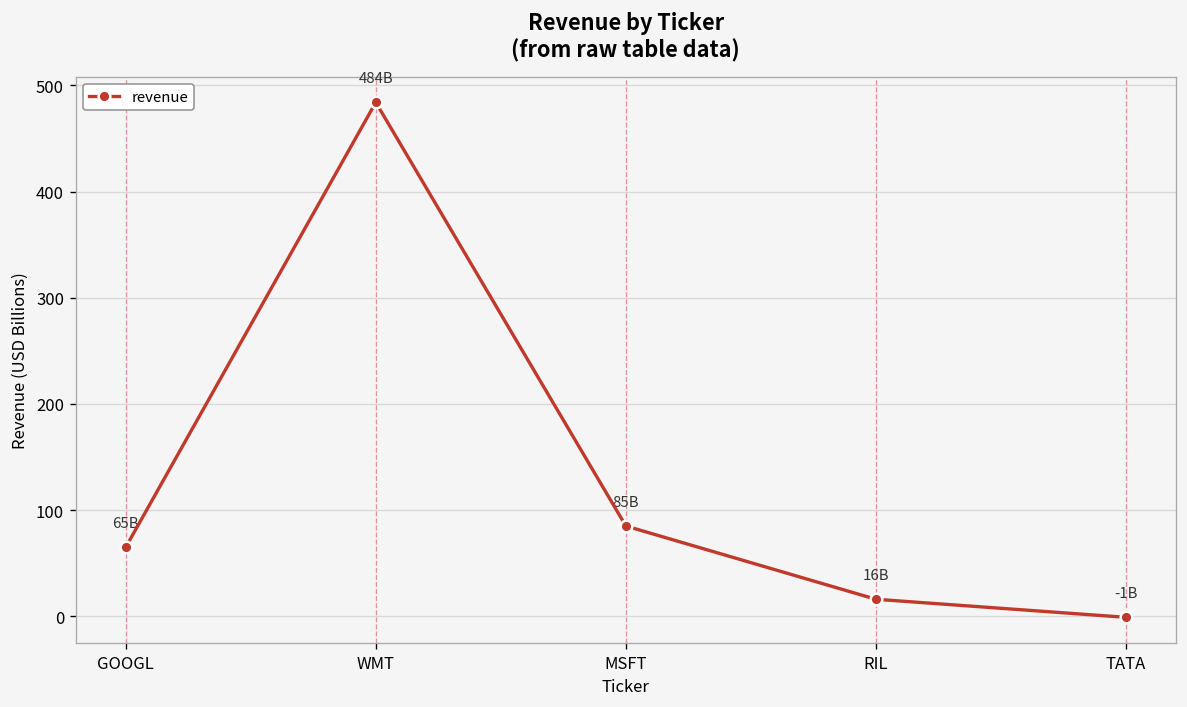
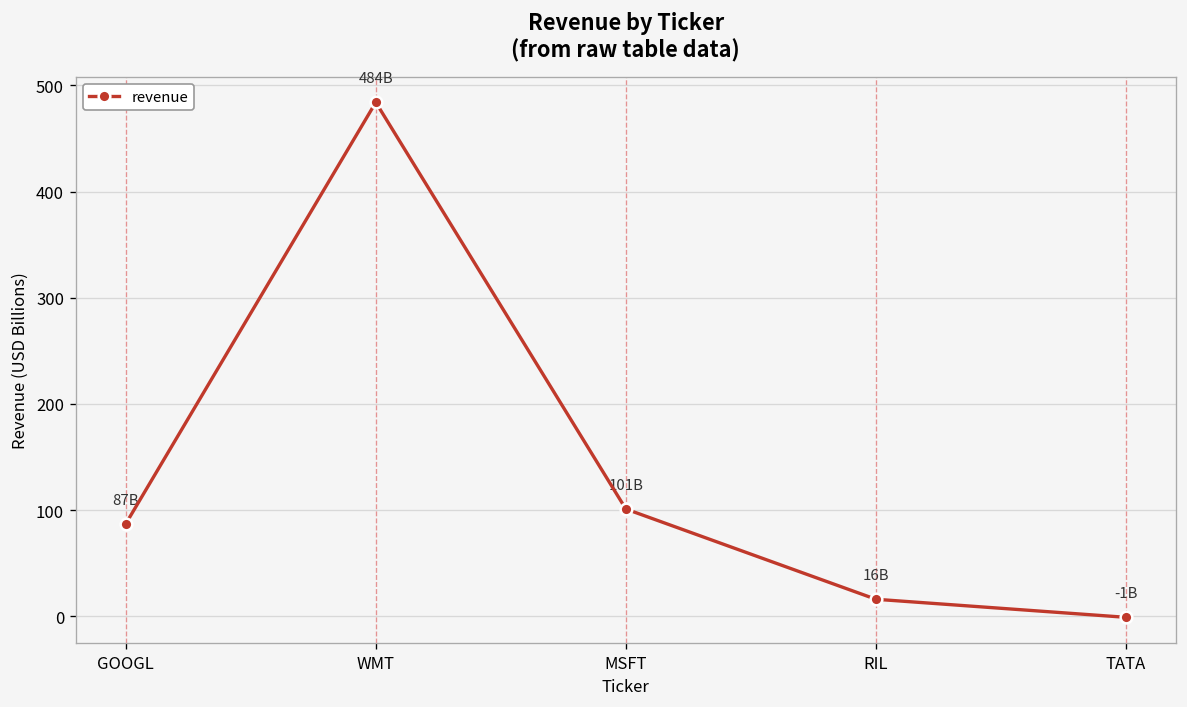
GOOGL: 65B -> 87B
MSFT: 85B -> 101B
